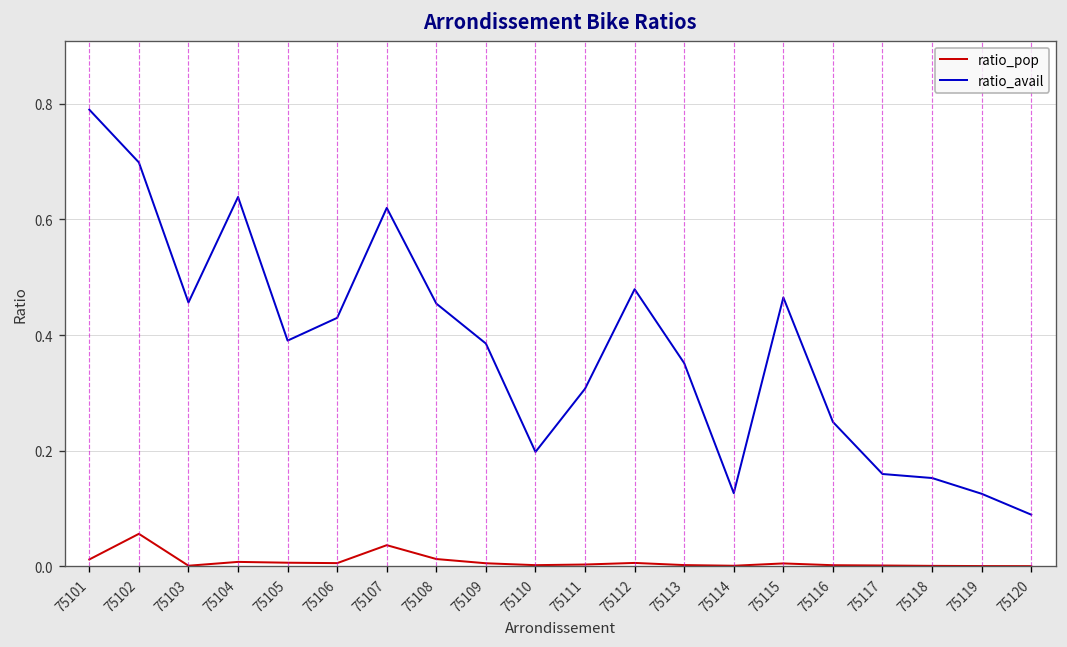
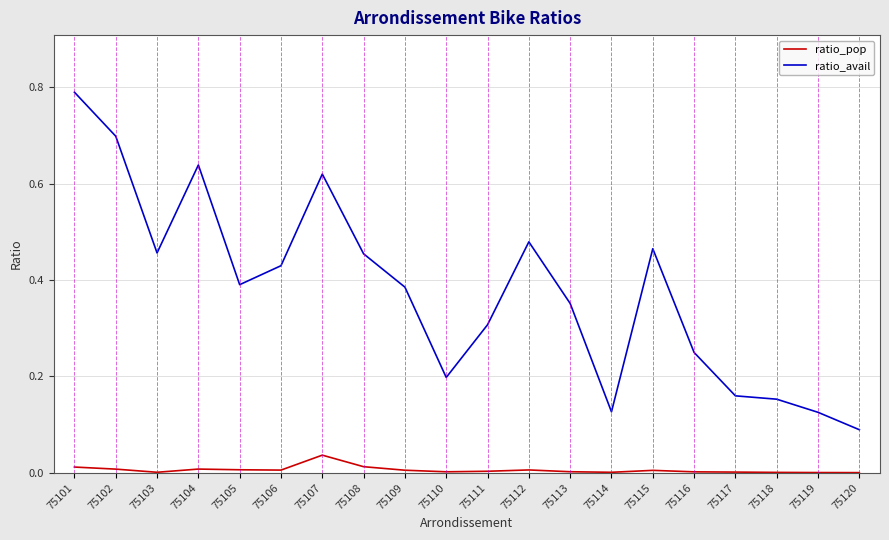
ratio_pop, 75102: 0.06 -> 0.01
